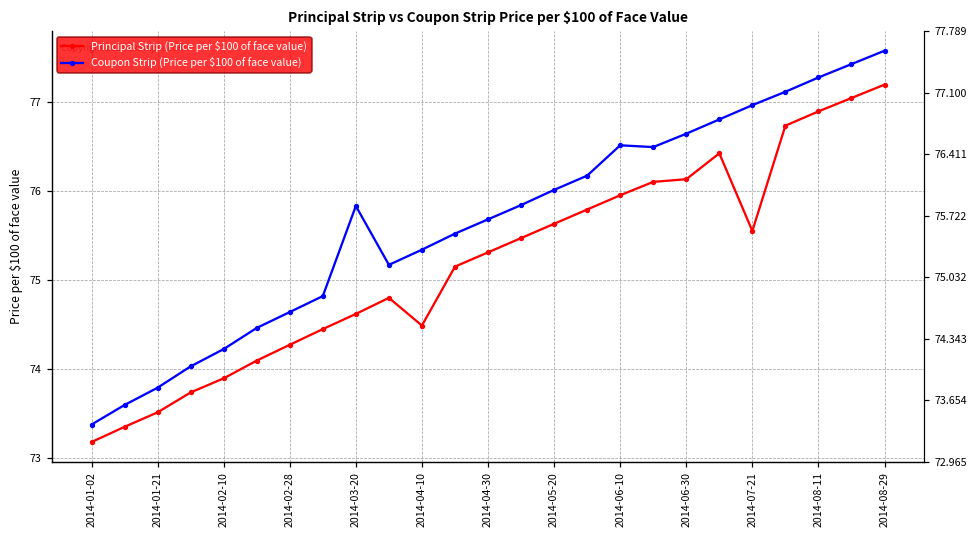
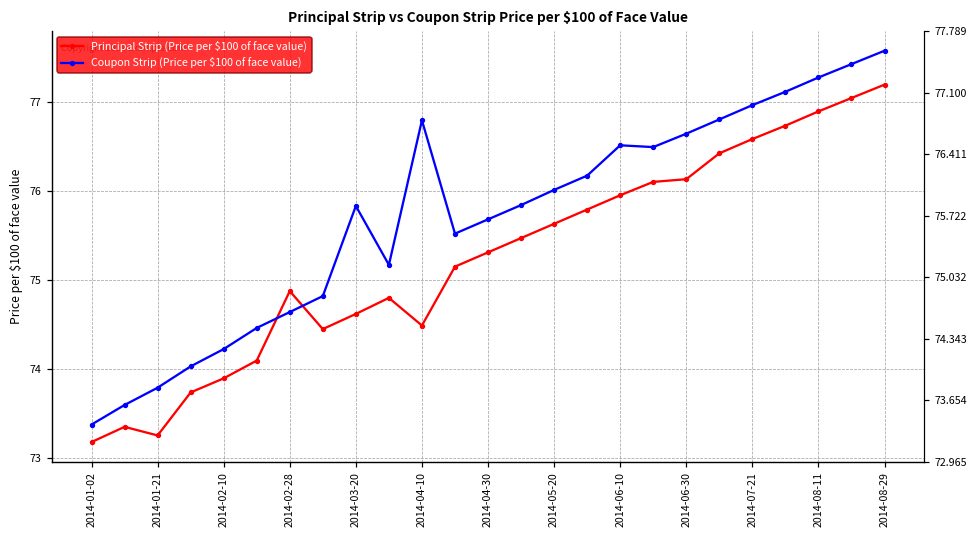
Principal Strip (Price per $100 of face value), 2014-01-21: 73.5 -> 73.3
Principal Strip (Price per $100 of face value), 2014-02-28: 74.3 -> 74.9
Coupon Strip (Price per $100 of face value), 2014-04-10: 75.3 -> 76.8
Principal Strip (Price per $100 of face value), 2014-07-21: 75.6 -> 76.6
